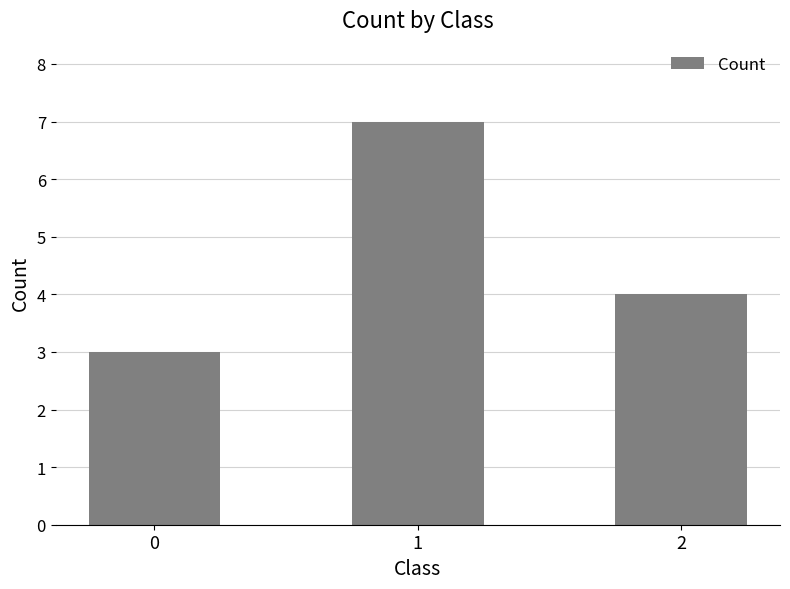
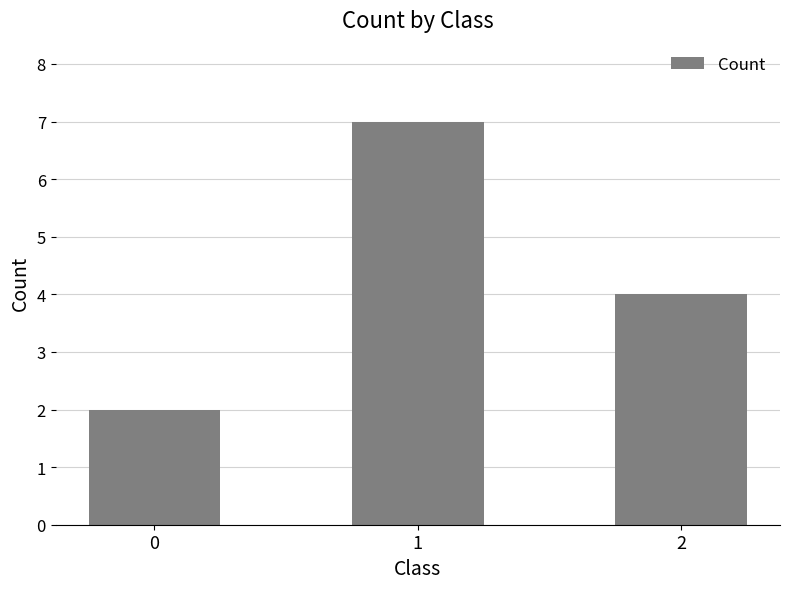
0: 3 -> 2
